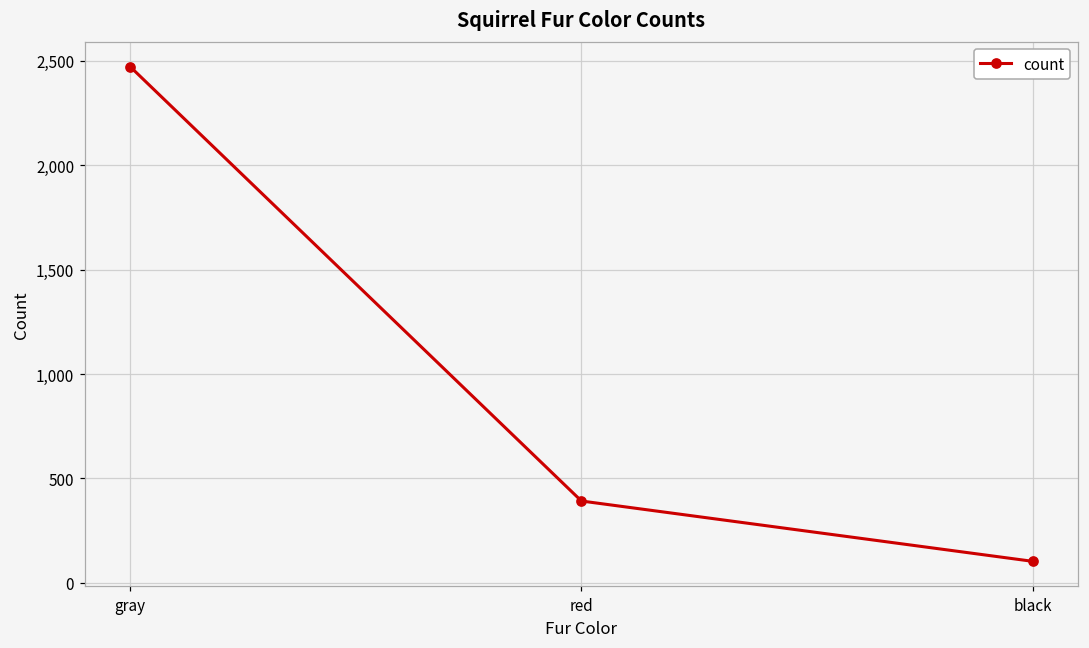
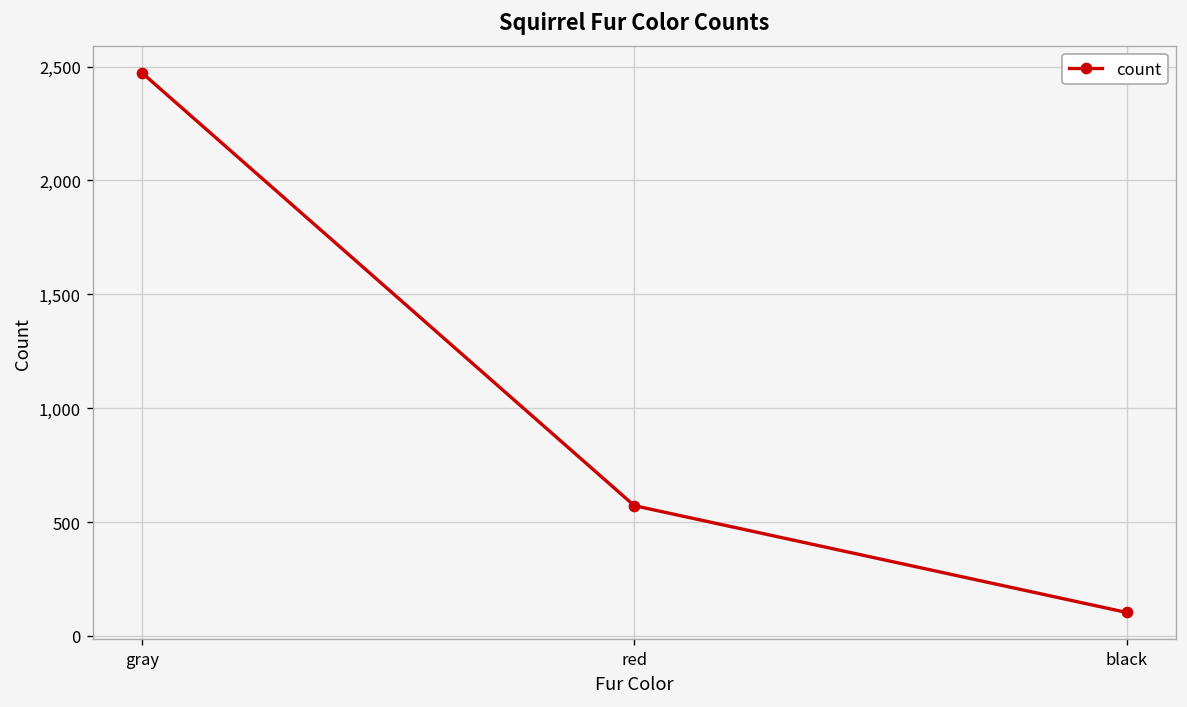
red: 390 -> 570
